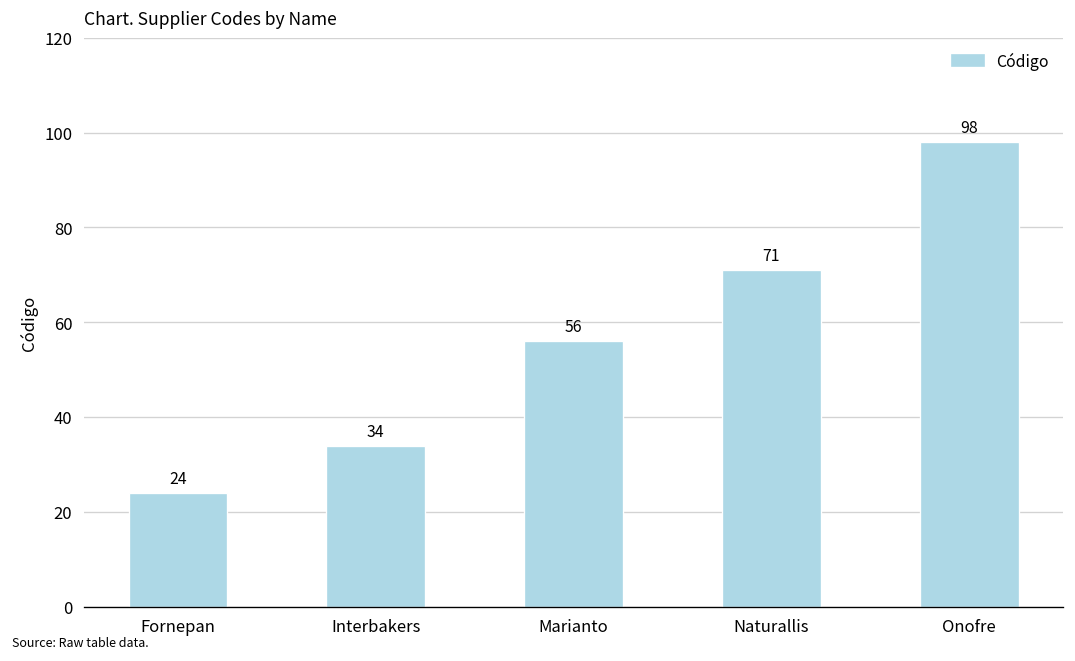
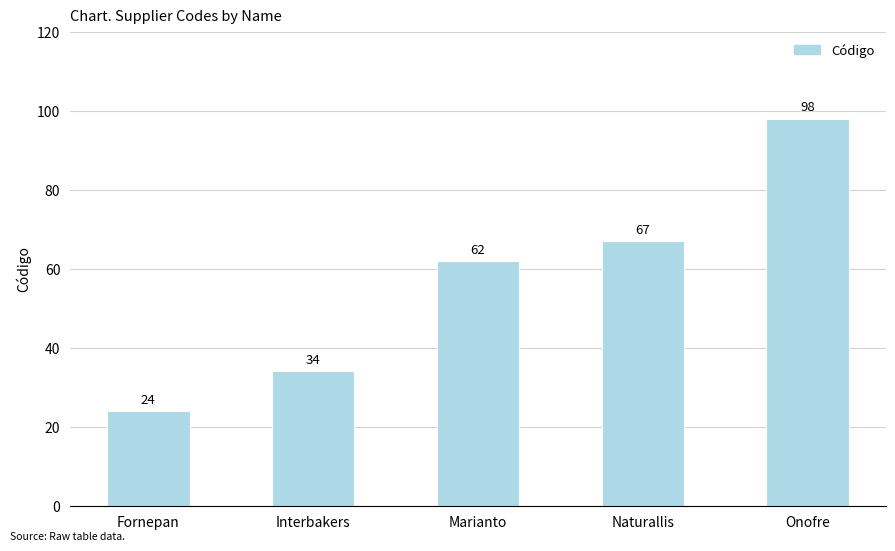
Marianto: 56 -> 62
Naturallis: 71 -> 67
